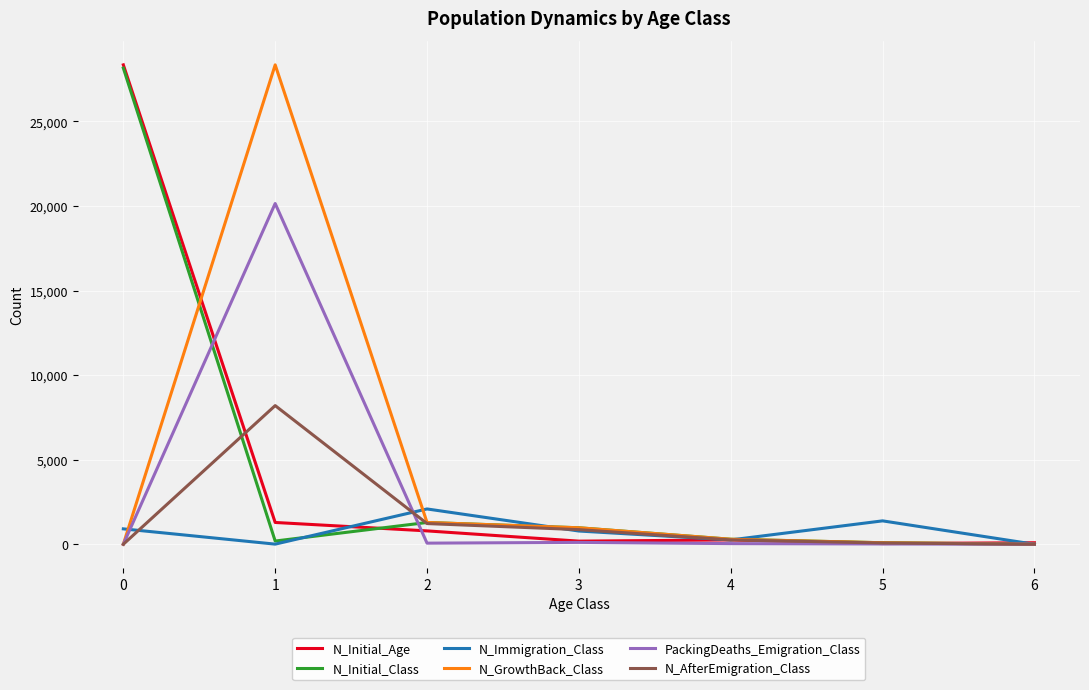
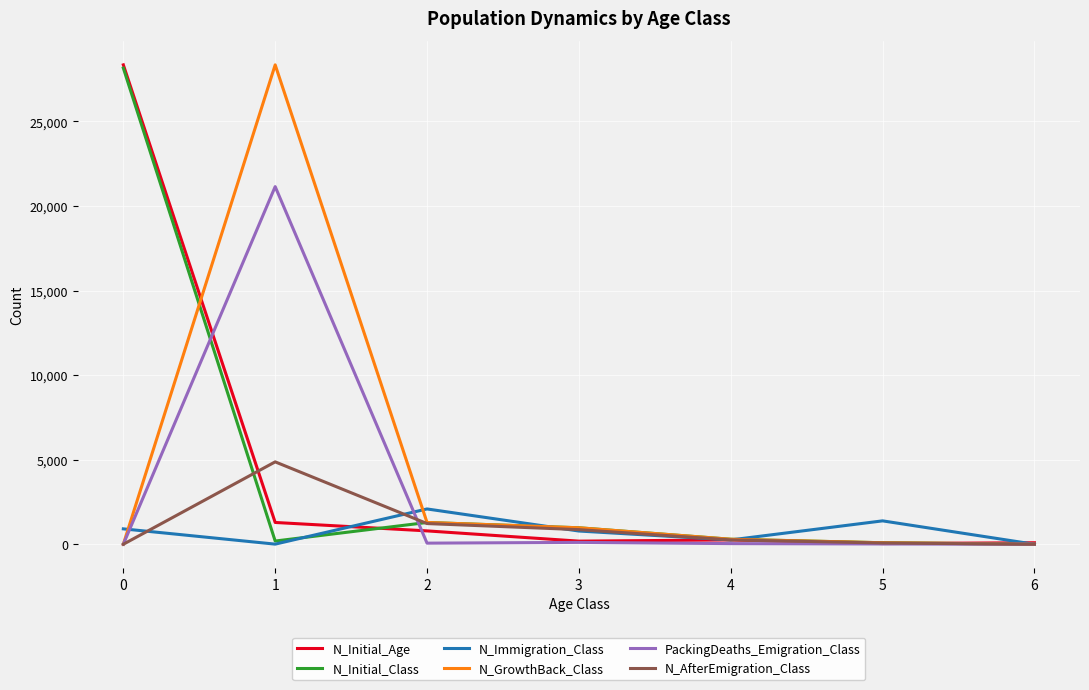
PackingDeaths_Emigration_Class, 1: 20,100 -> 21,100
N_AfterEmigration_Class, 1: 8,200 -> 4,900
